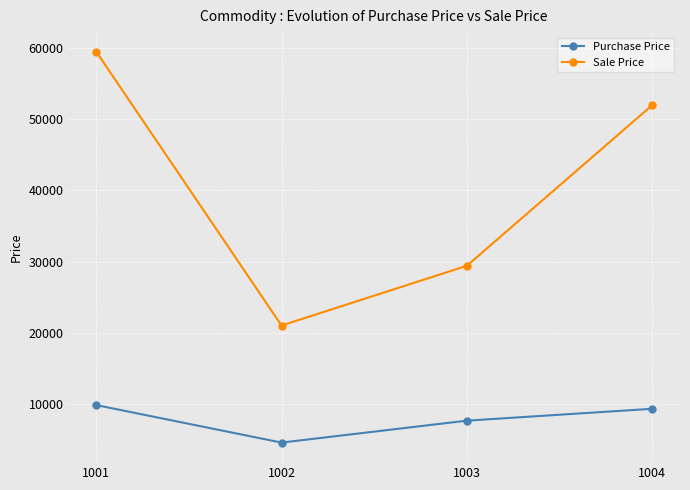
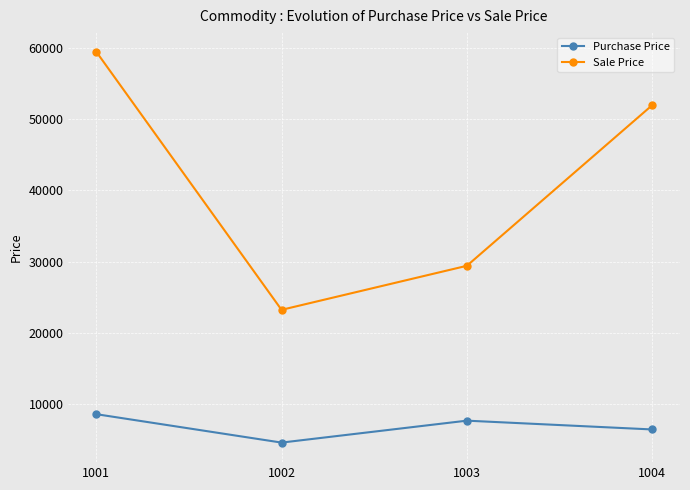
Purchase Price, 1001: 10000 -> 9000
Sale Price, 1002: 21000 -> 23000
Purchase Price, 1004: 9000 -> 6000
